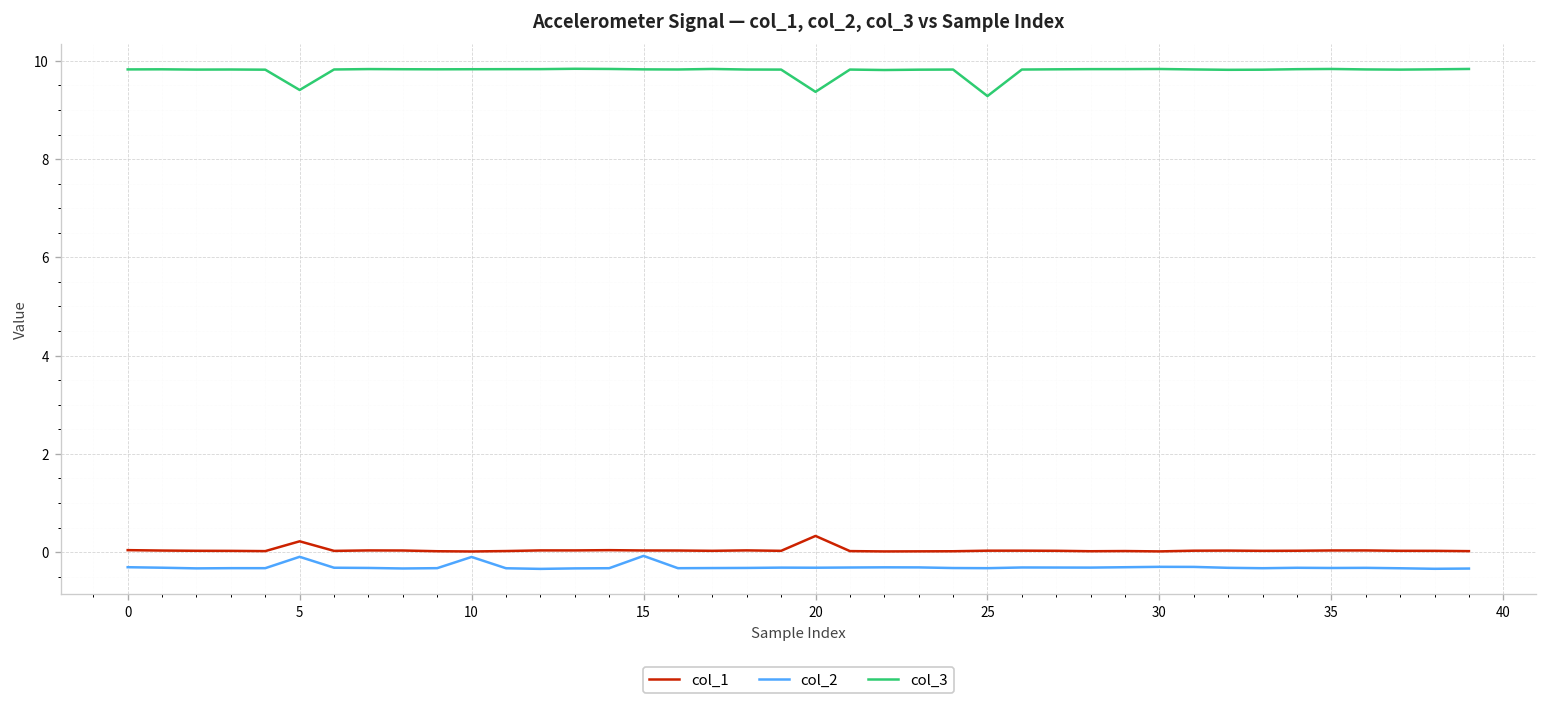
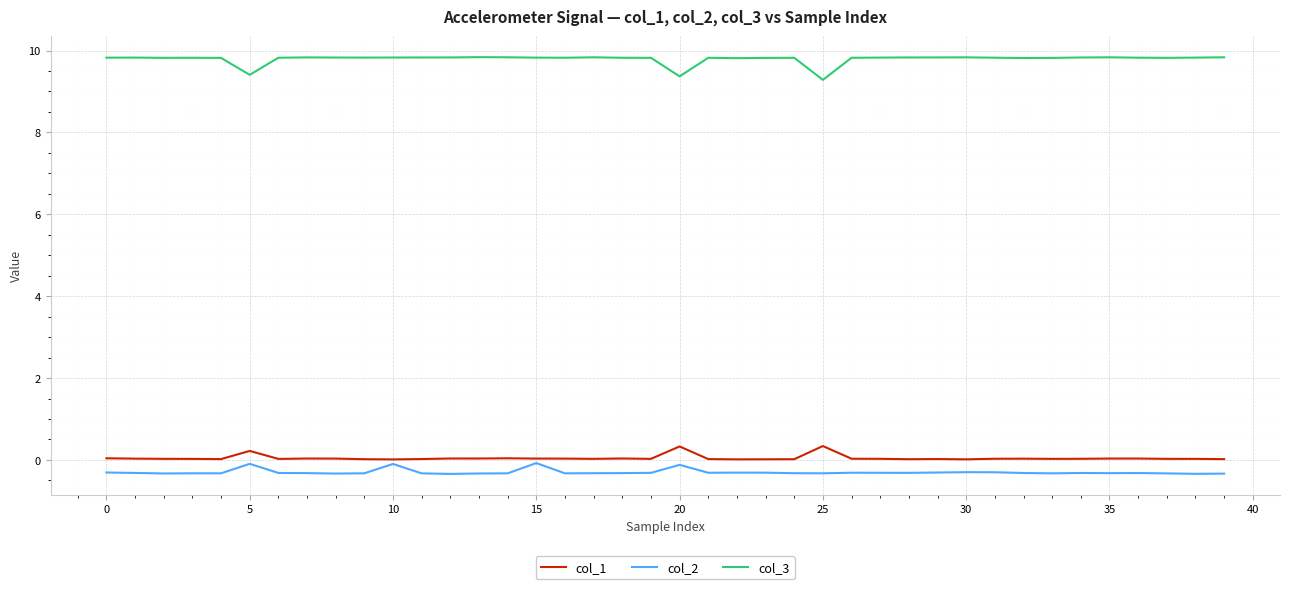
col_2, 20: -0.3 -> -0.1
col_1, 25: 0.0 -> 0.3
